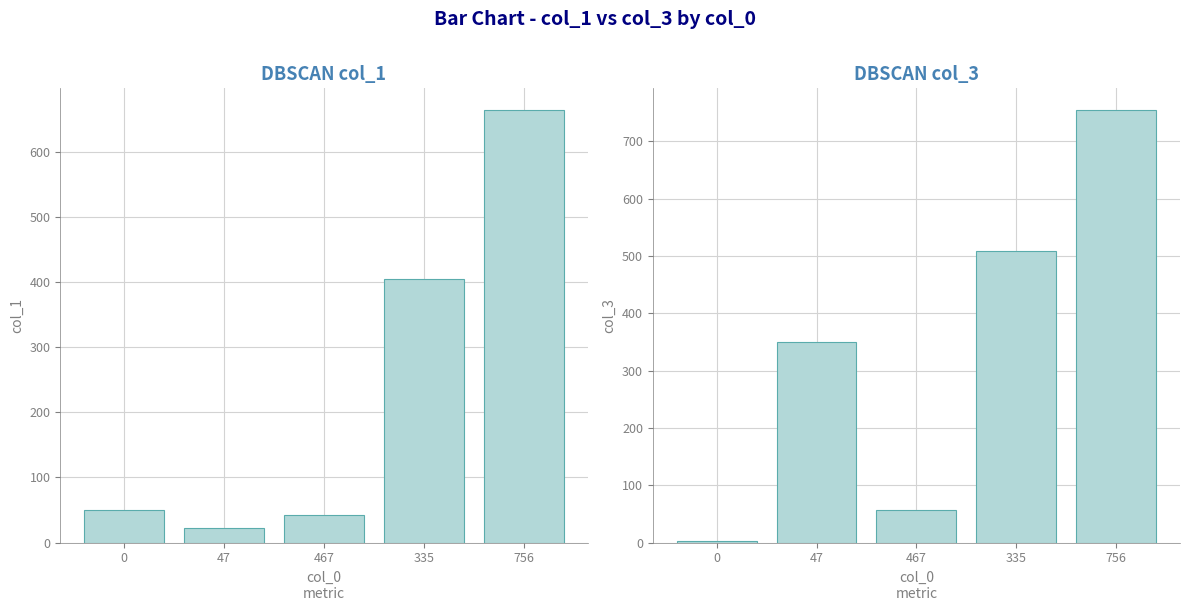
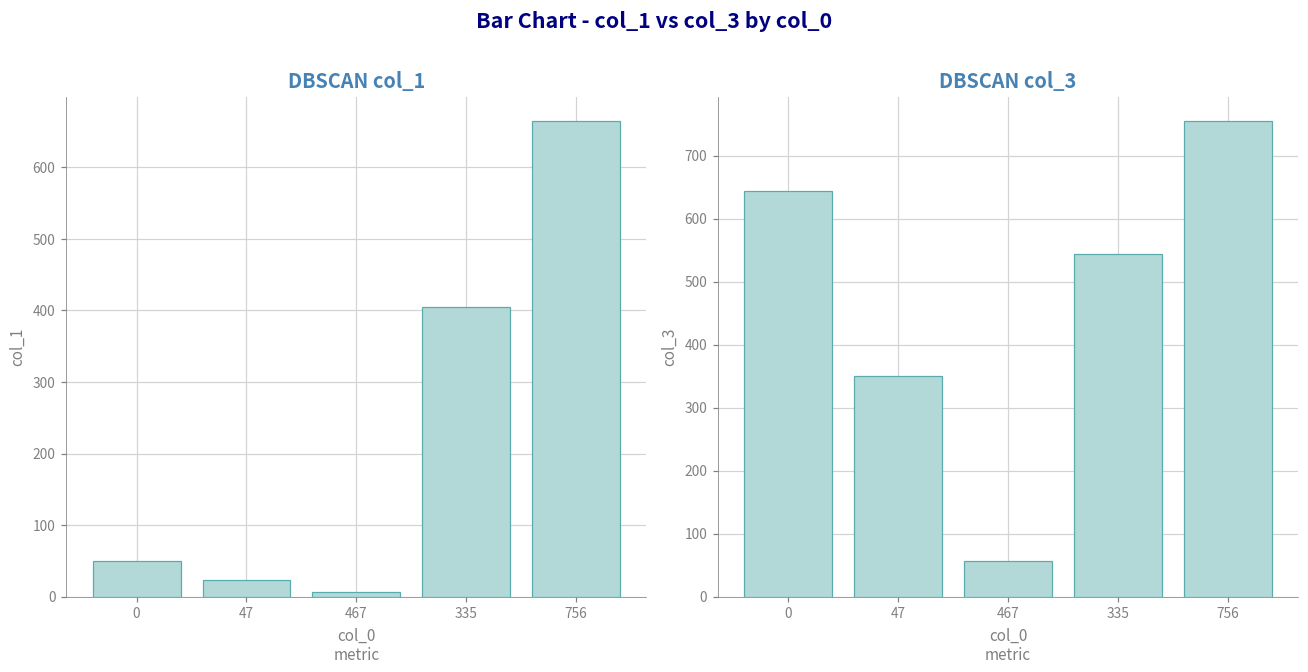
DBSCAN col_1, 467: 40 -> 10
DBSCAN col_3, 0: 0 -> 640
DBSCAN col_3, 335: 510 -> 540
